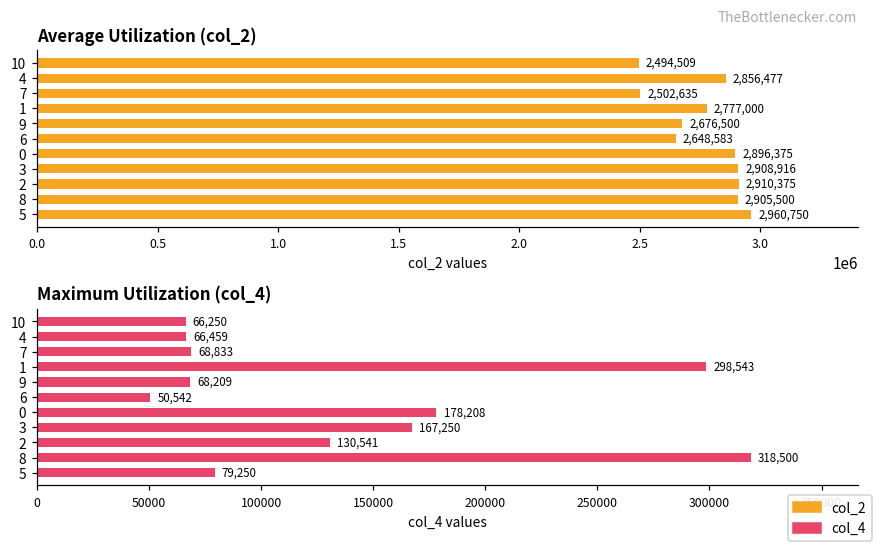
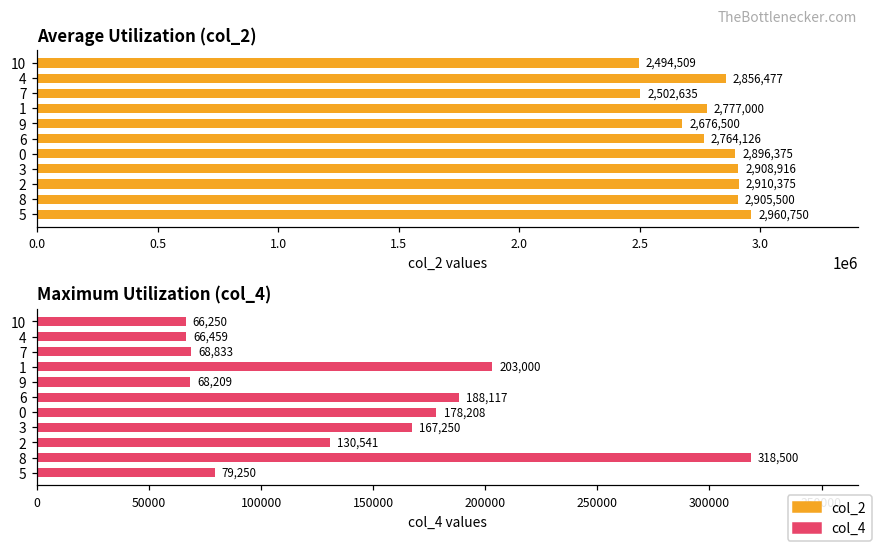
Average Utilization (col_2), 6: 2,648,583 -> 2,764,126
Maximum Utilization (col_4), 1: 298,543 -> 203,000
Maximum Utilization (col_4), 6: 50,542 -> 188,117
